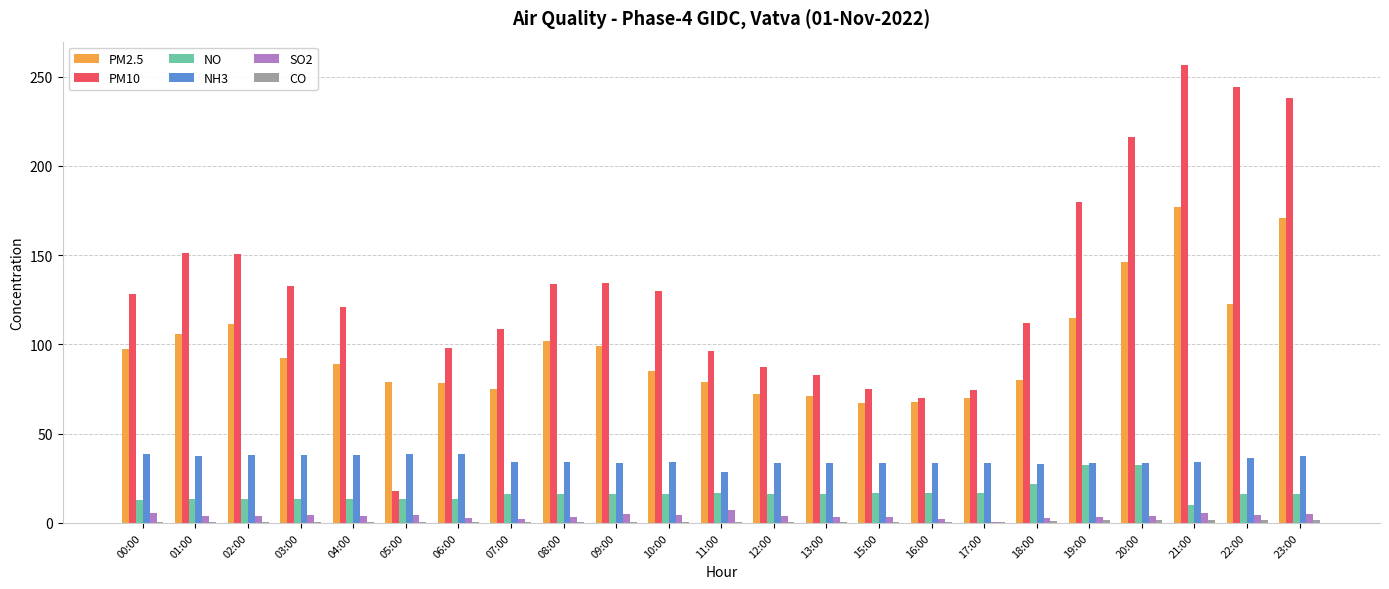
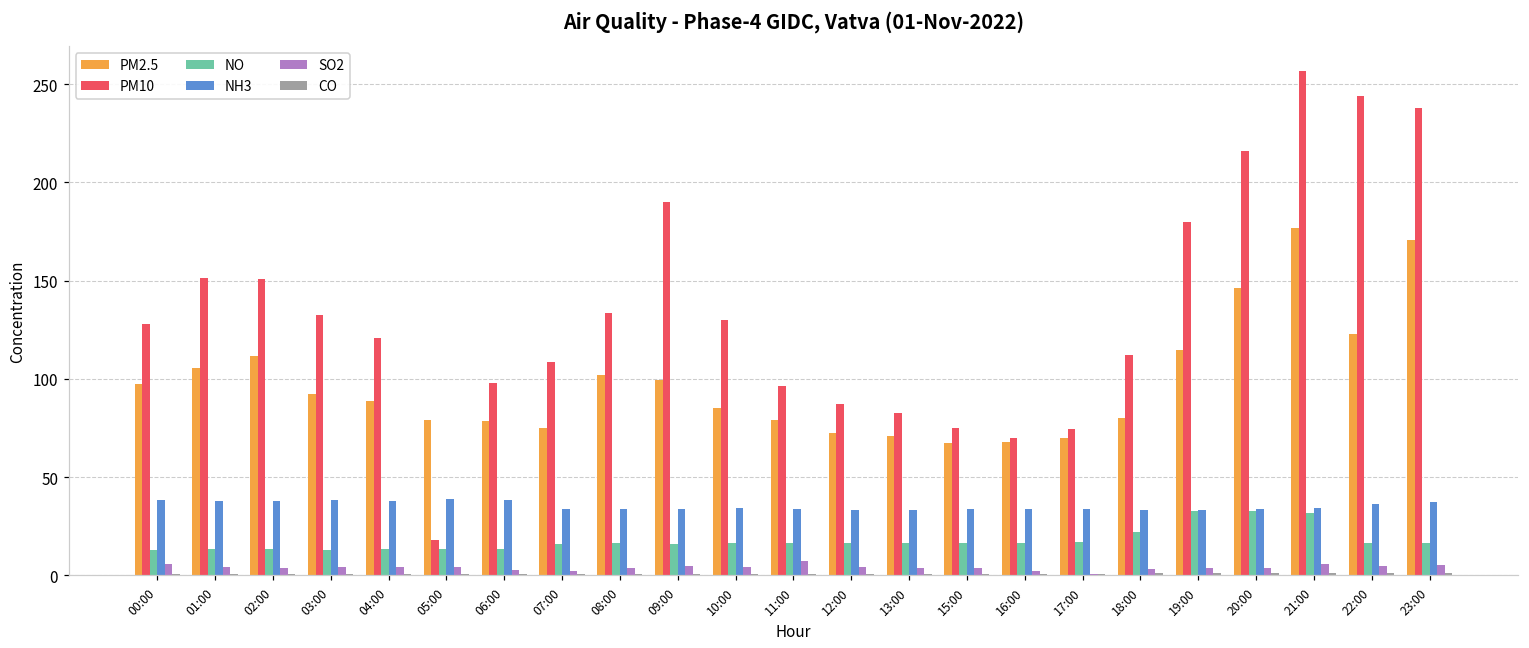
PM10, 09:00: 134 -> 190
NH3, 11:00: 28 -> 34
NO, 21:00: 10 -> 32
